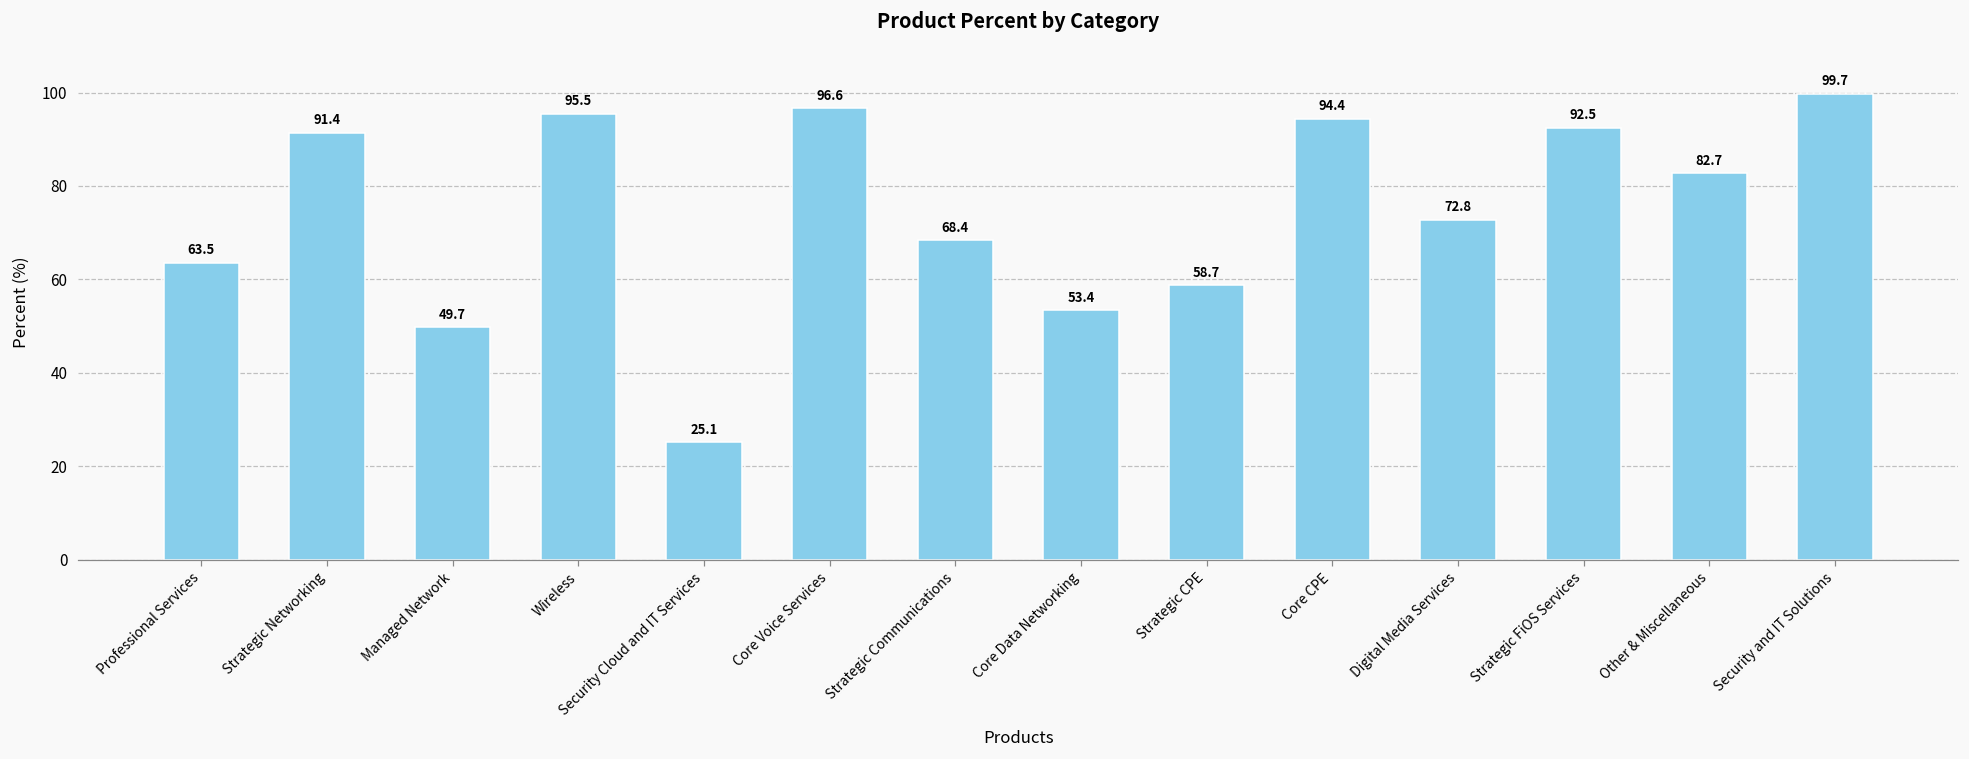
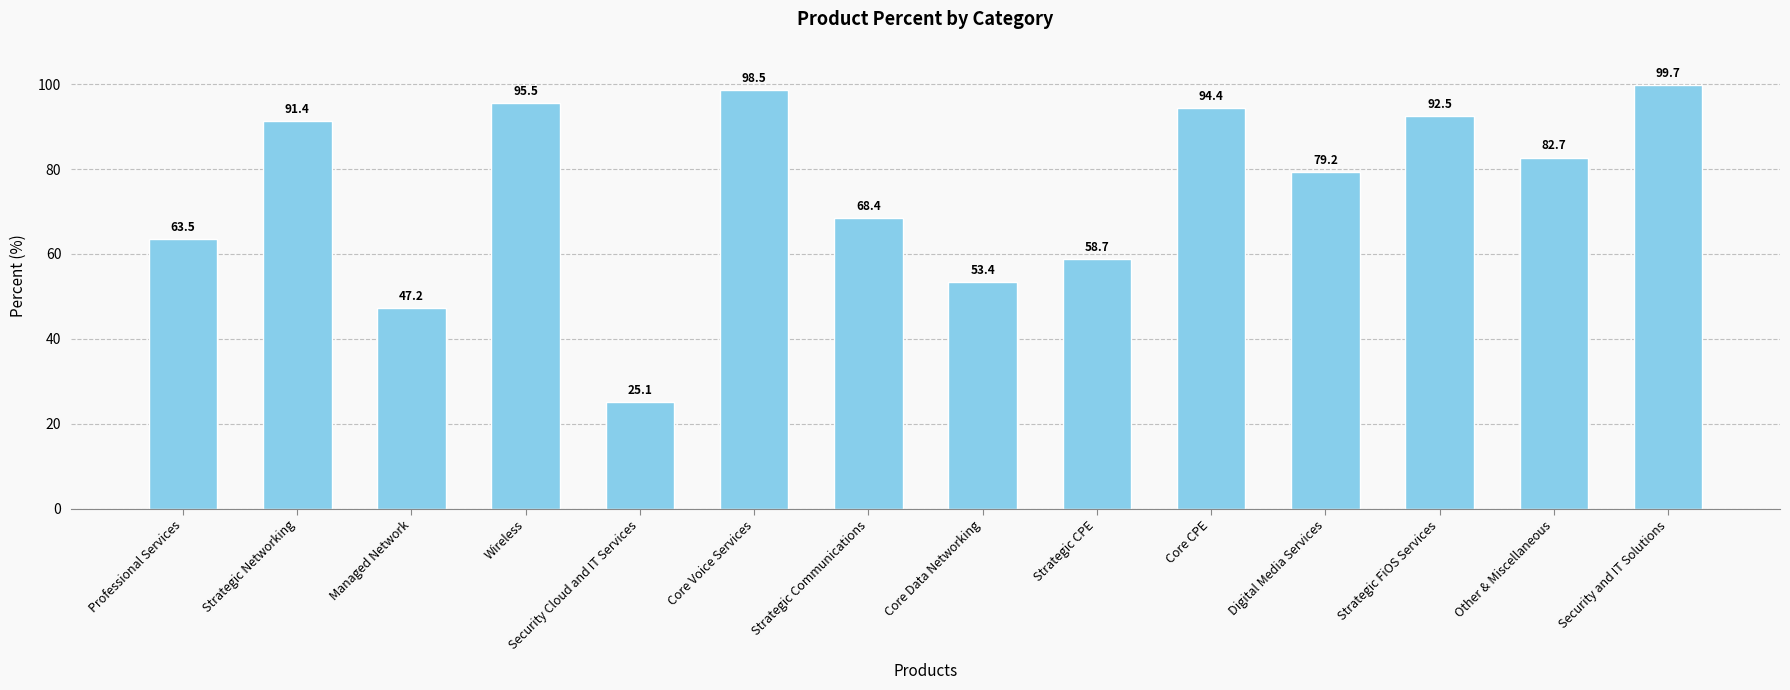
Managed Network: 49.7 -> 47.2
Core Voice Services: 96.6 -> 98.5
Digital Media Services: 72.8 -> 79.2
